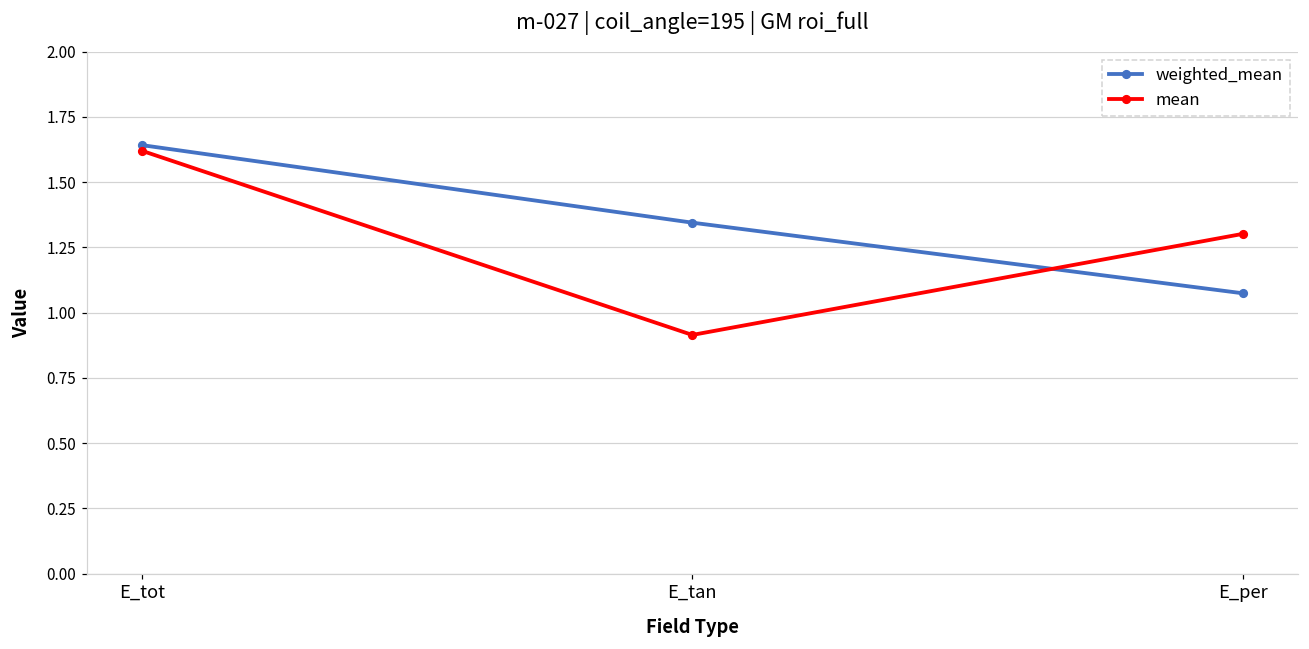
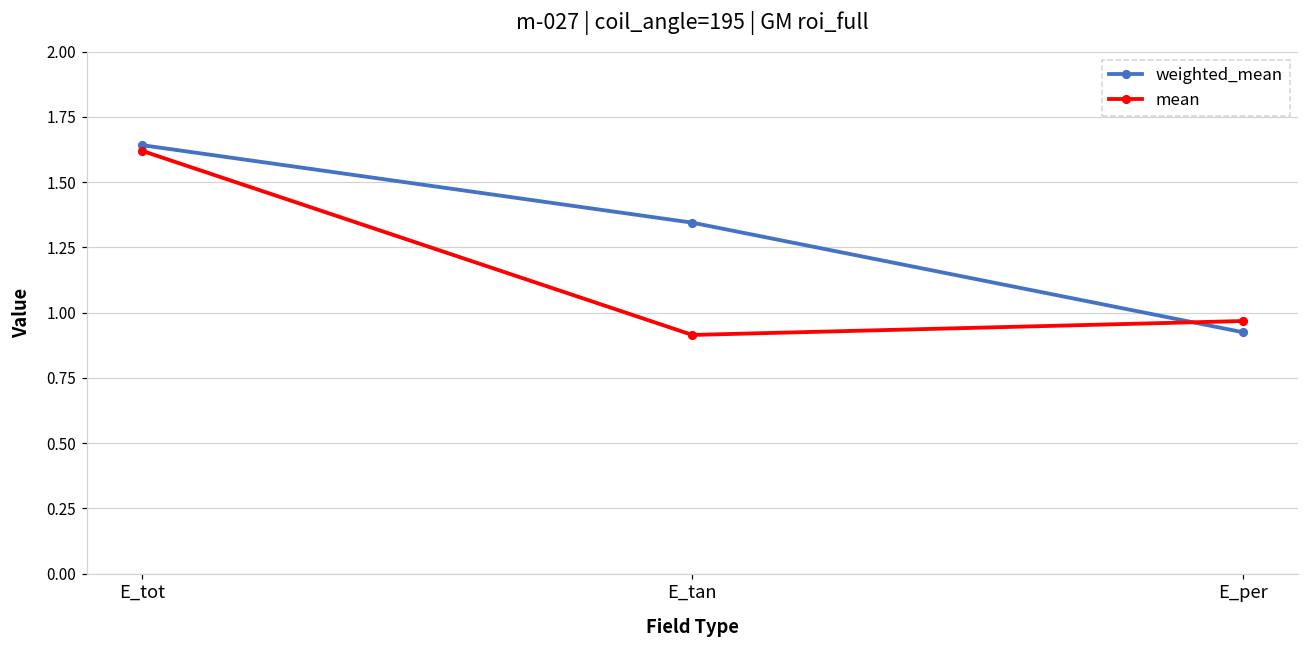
weighted_mean, E_per: 1.07 -> 0.92
mean, E_per: 1.30 -> 0.97
